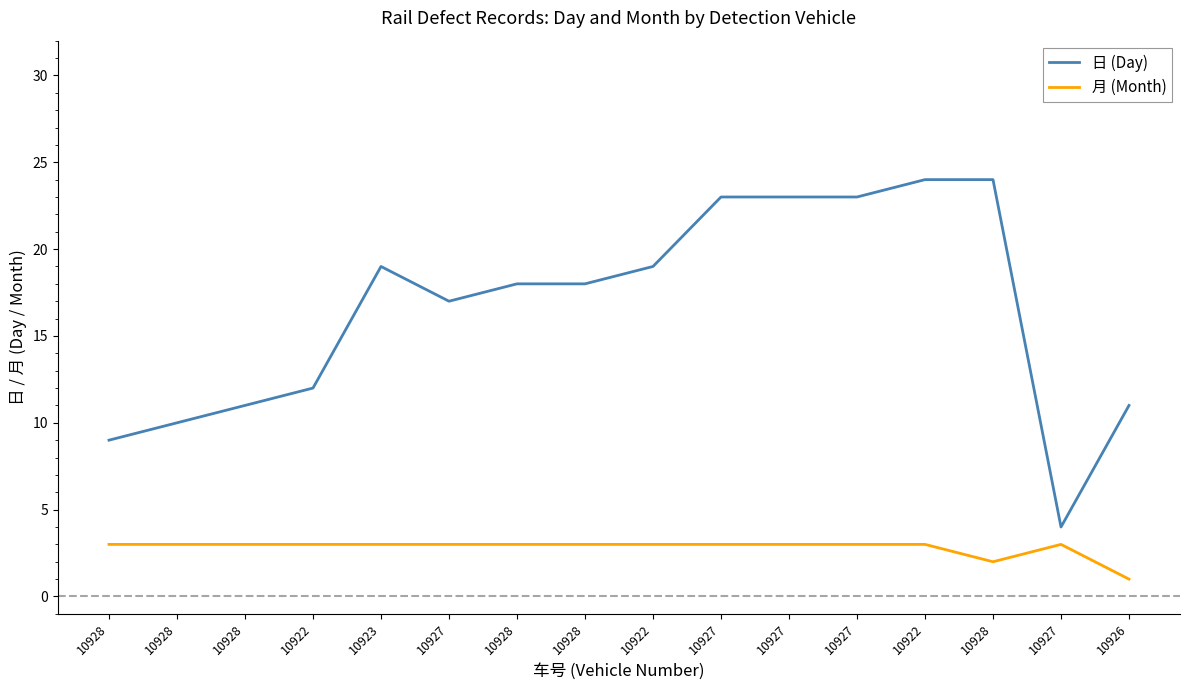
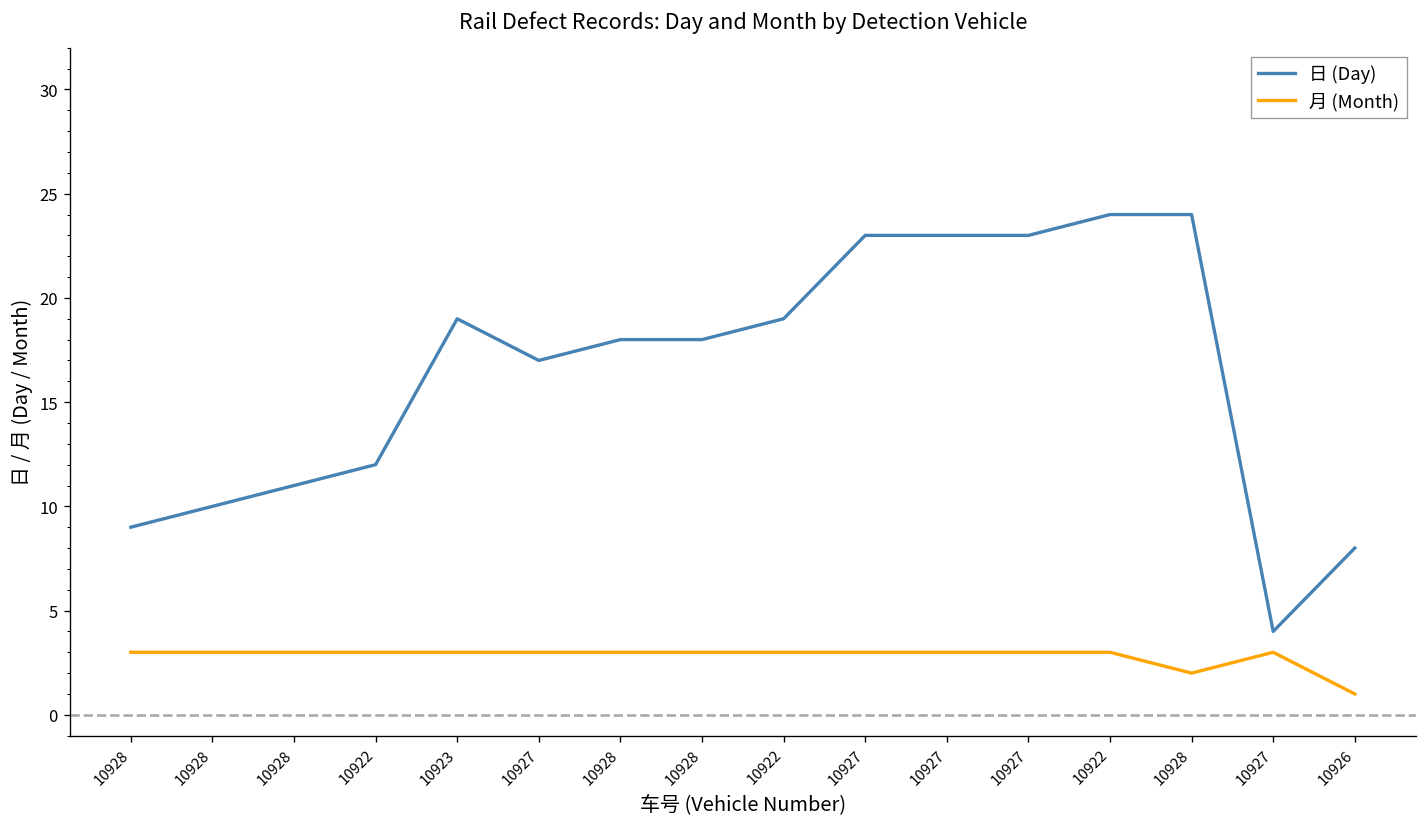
日 (Day), 10926: 11 -> 8
